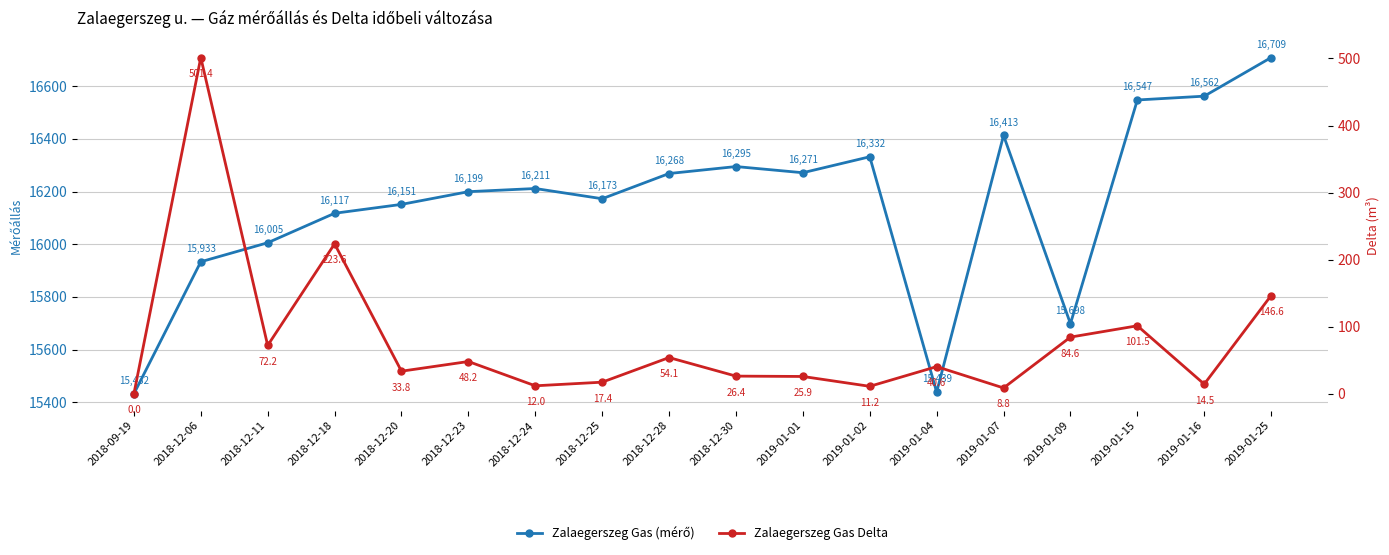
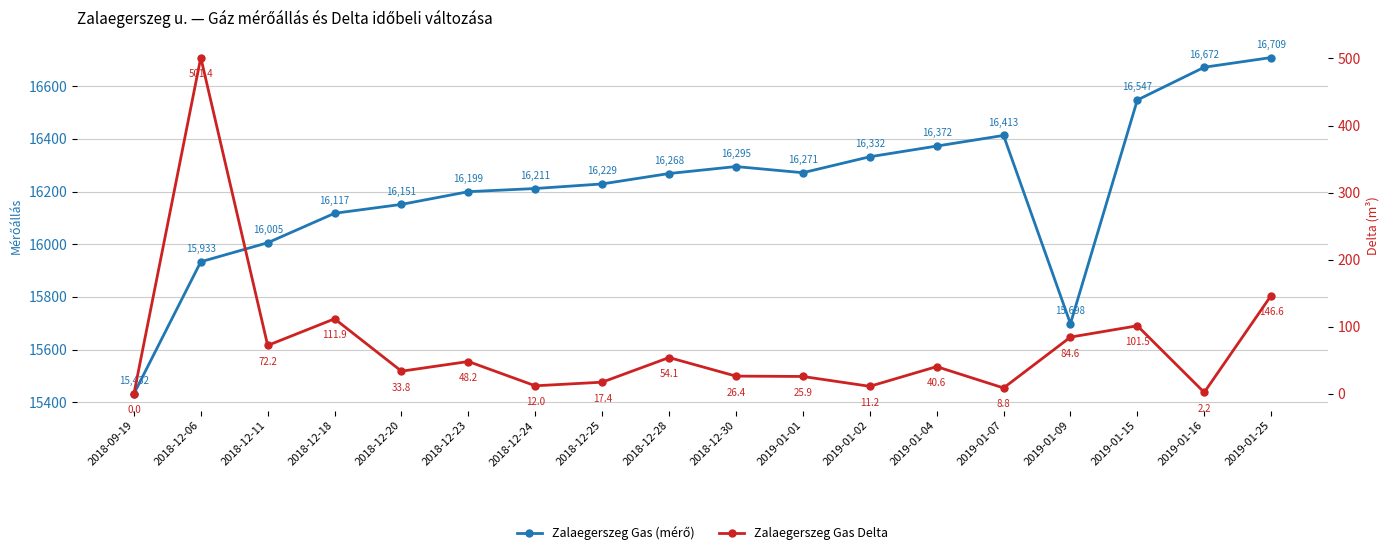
Zalaegerszeg Gas (mérő), 2018-12-25: 16,173 -> 16,229
Zalaegerszeg Gas (mérő), 2019-01-04: 15,439 -> 16,372
Zalaegerszeg Gas (mérő), 2019-01-16: 16,562 -> 16,672
Zalaegerszeg Gas Delta, 2018-12-18: 223.6 -> 111.9
Zalaegerszeg Gas Delta, 2019-01-16: 14.5 -> 2.2
